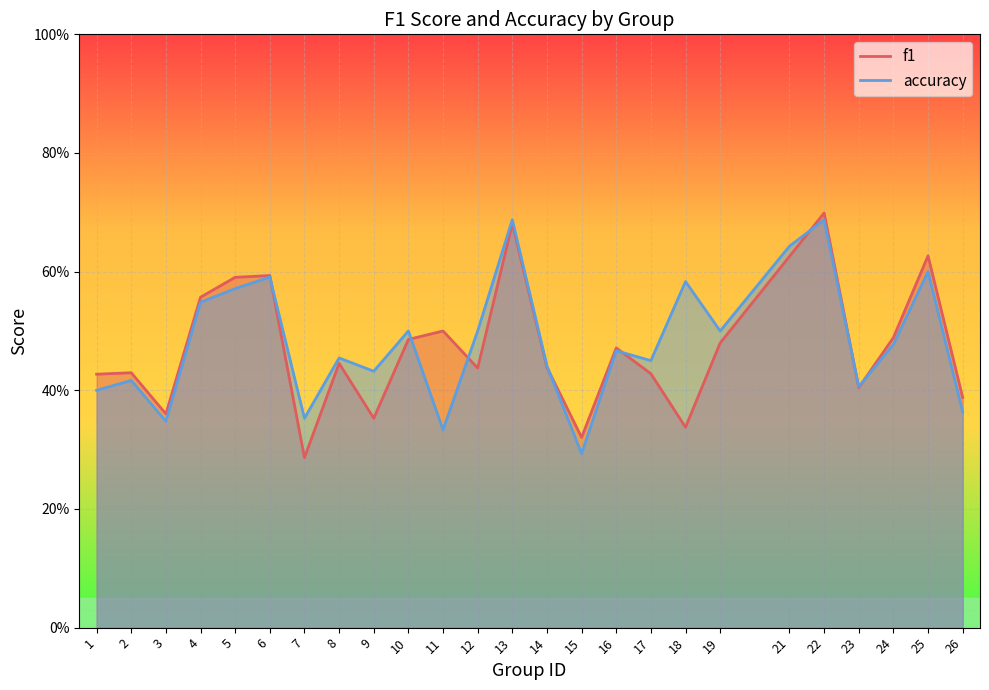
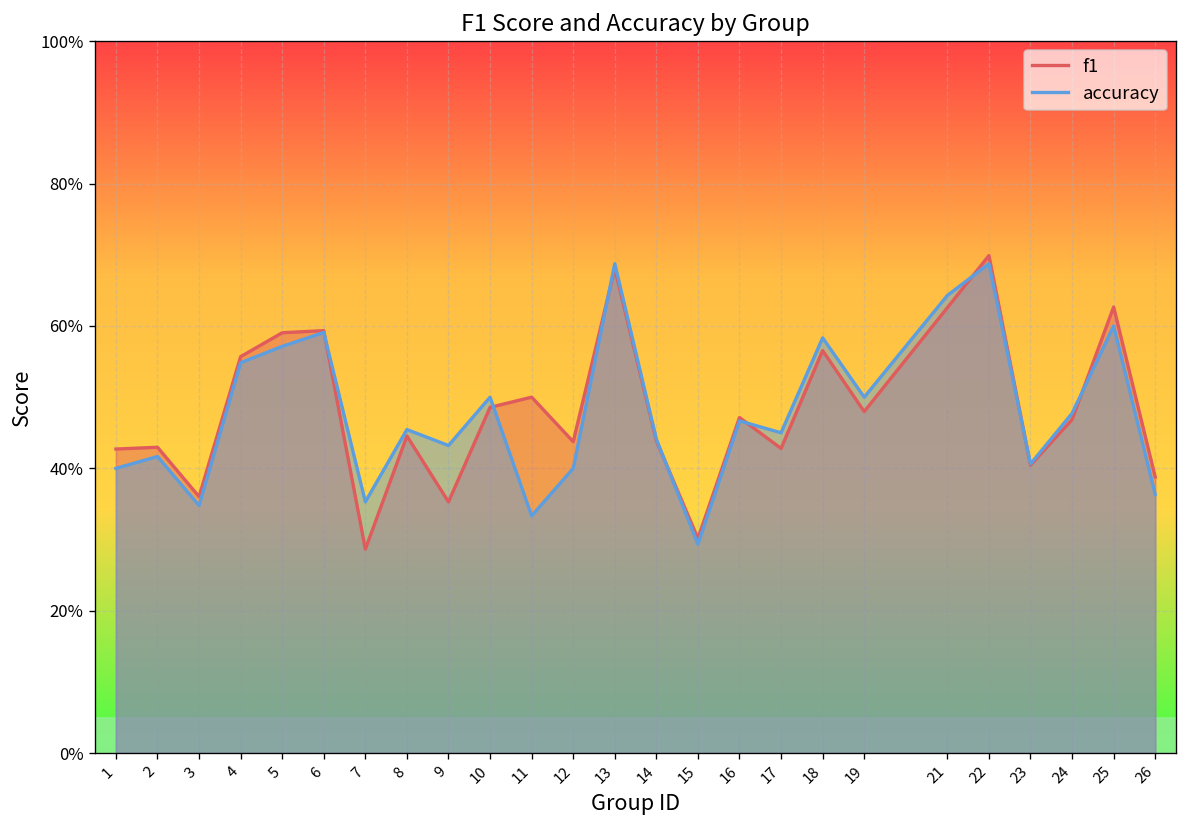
accuracy, 12: 50% -> 40%
f1, 15: 32% -> 30%
f1, 18: 34% -> 57%
f1, 24: 49% -> 47%
